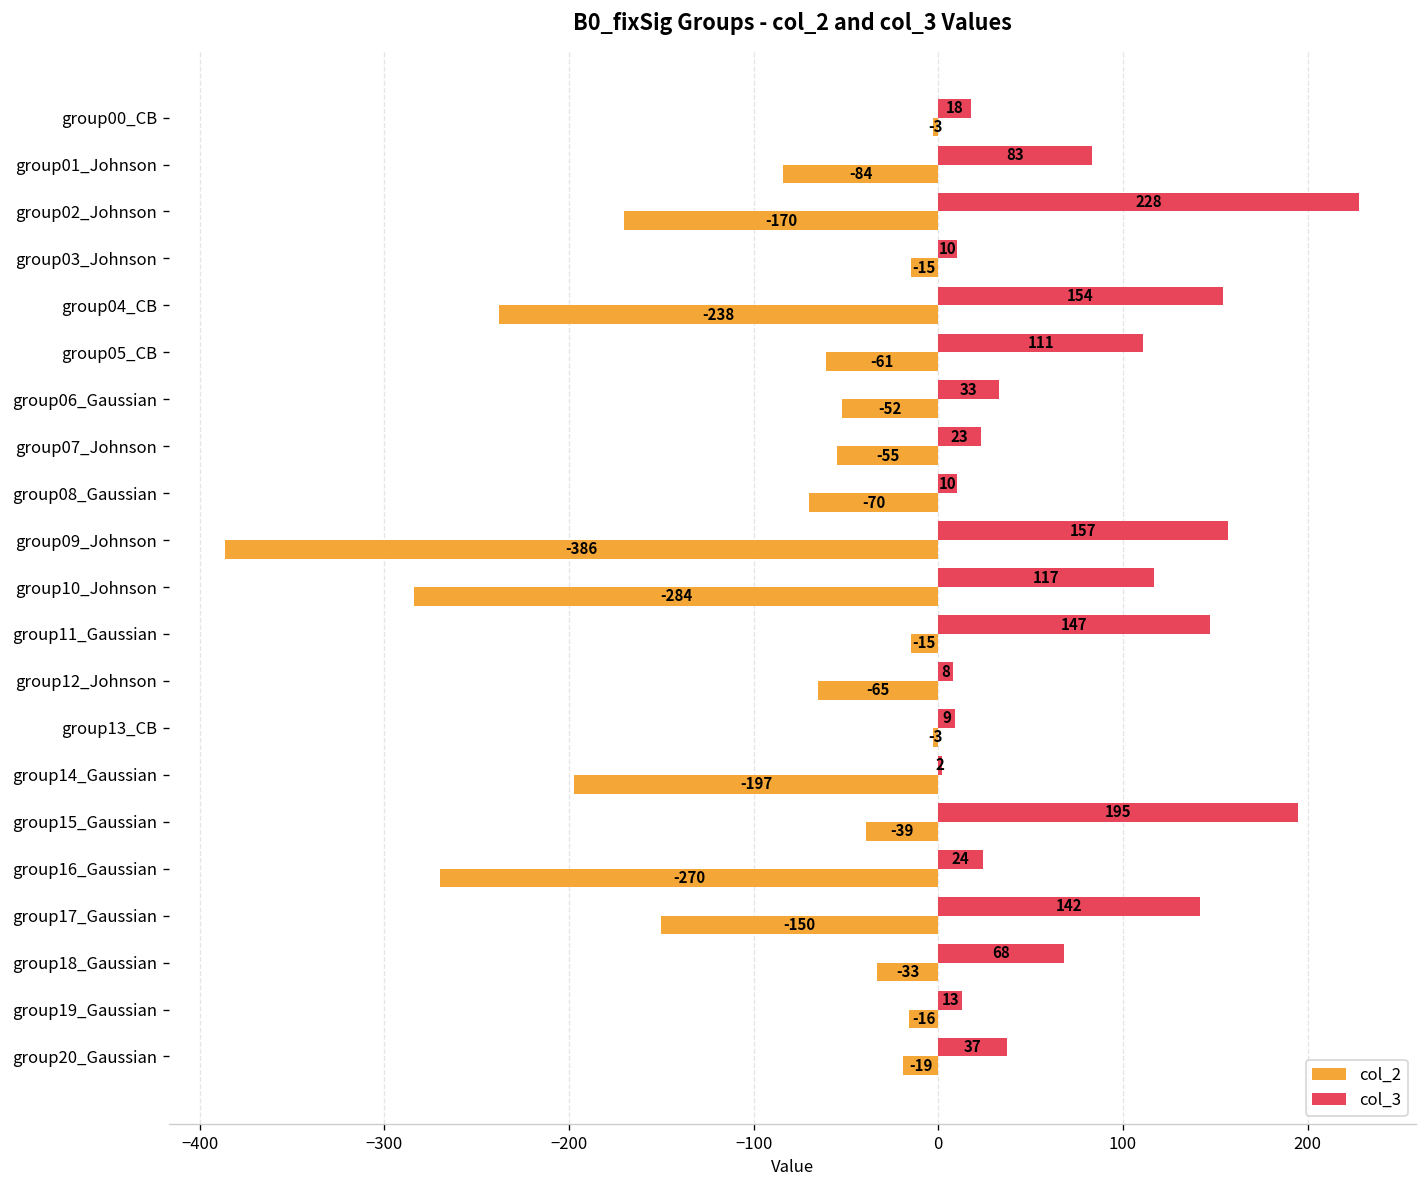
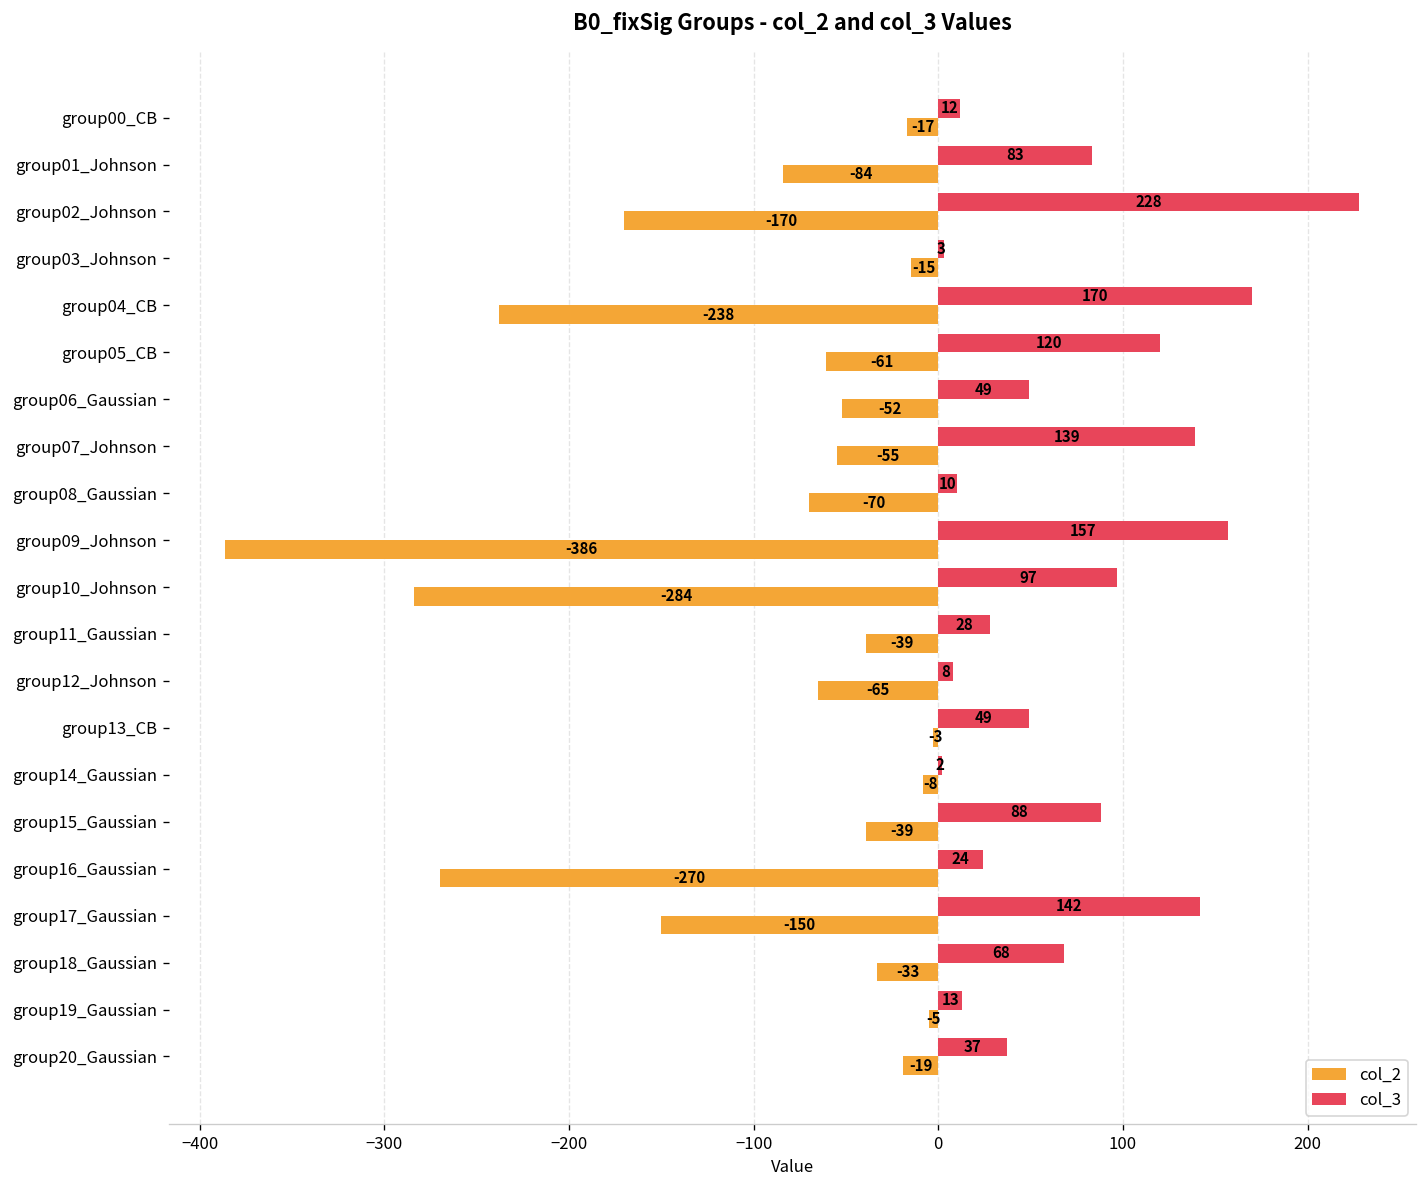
col_3, group00_CB: 18 -> 12
col_2, group00_CB: -3 -> -17
col_3, group03_Johnson: 10 -> 3
col_3, group04_CB: 154 -> 170
col_3, group05_CB: 111 -> 120
col_3, group06_Gaussian: 33 -> 49
col_3, group07_Johnson: 23 -> 139
col_3, group10_Johnson: 117 -> 97
col_3, group11_Gaussian: 147 -> 28
col_2, group11_Gaussian: -15 -> -39
col_3, group13_CB: 9 -> 49
col_2, group14_Gaussian: -197 -> -8
col_3, group15_Gaussian: 195 -> 88
col_2, group19_Gaussian: -16 -> -5
